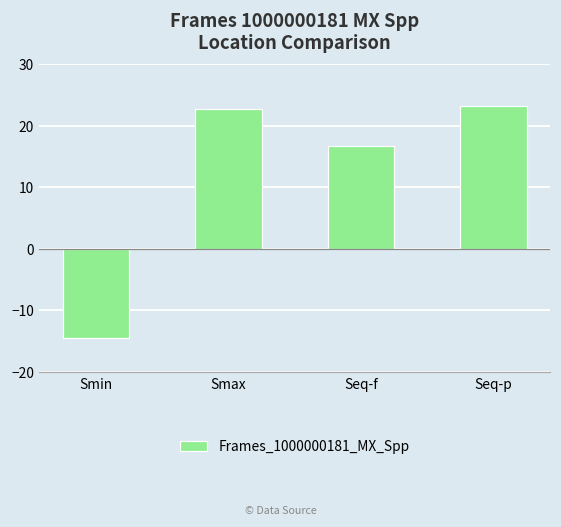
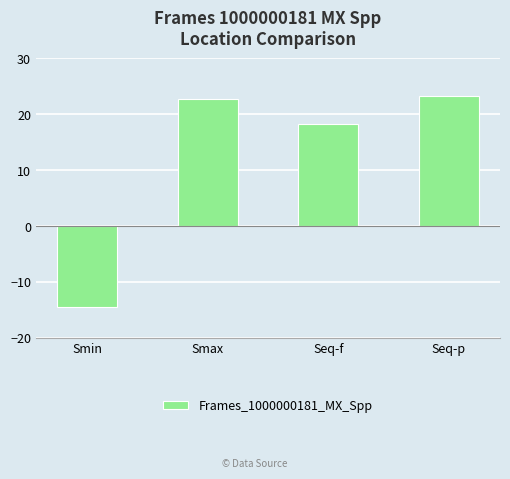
Seq-f: 17 -> 18
